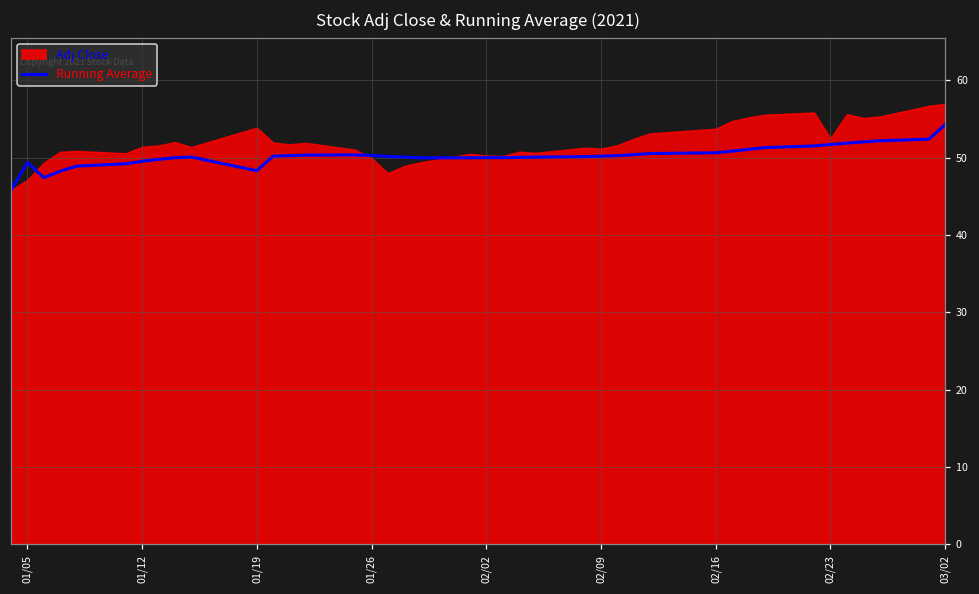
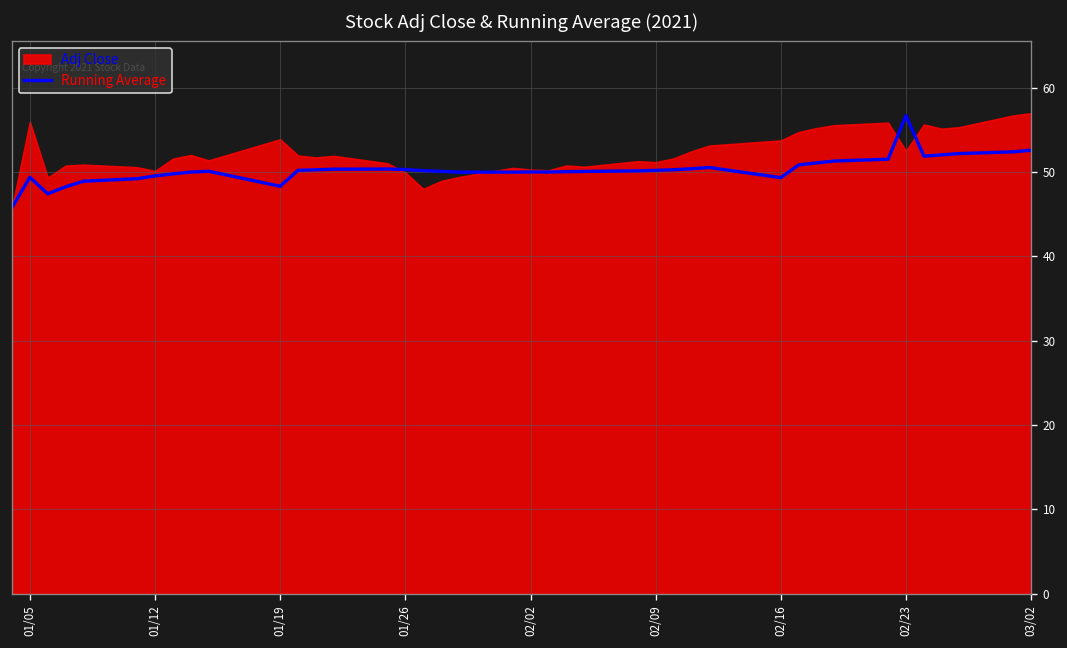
Adj Close, 01/05: 47 -> 56
Adj Close, 01/12: 51 -> 50
Running Average, 02/16: 51 -> 49
Running Average, 02/23: 52 -> 57
Running Average, 03/02: 54 -> 53
